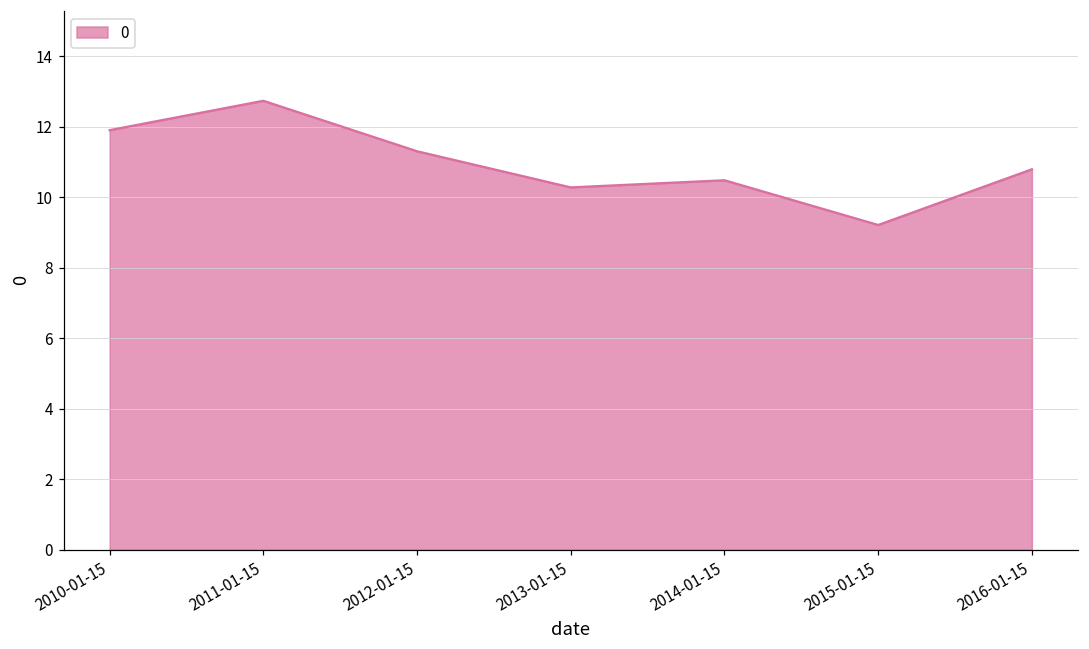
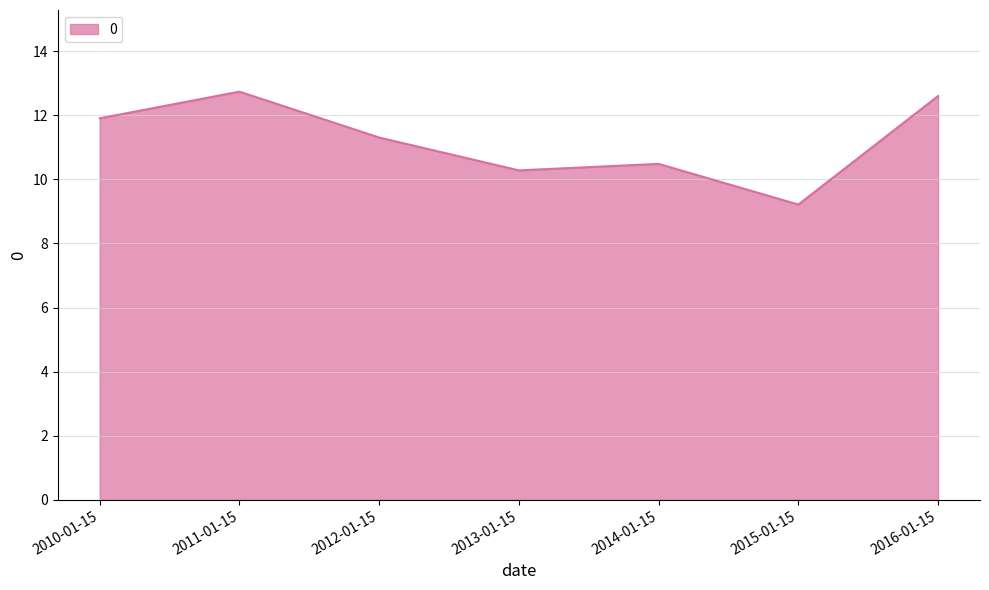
2016-01-15: 10.8 -> 12.6
